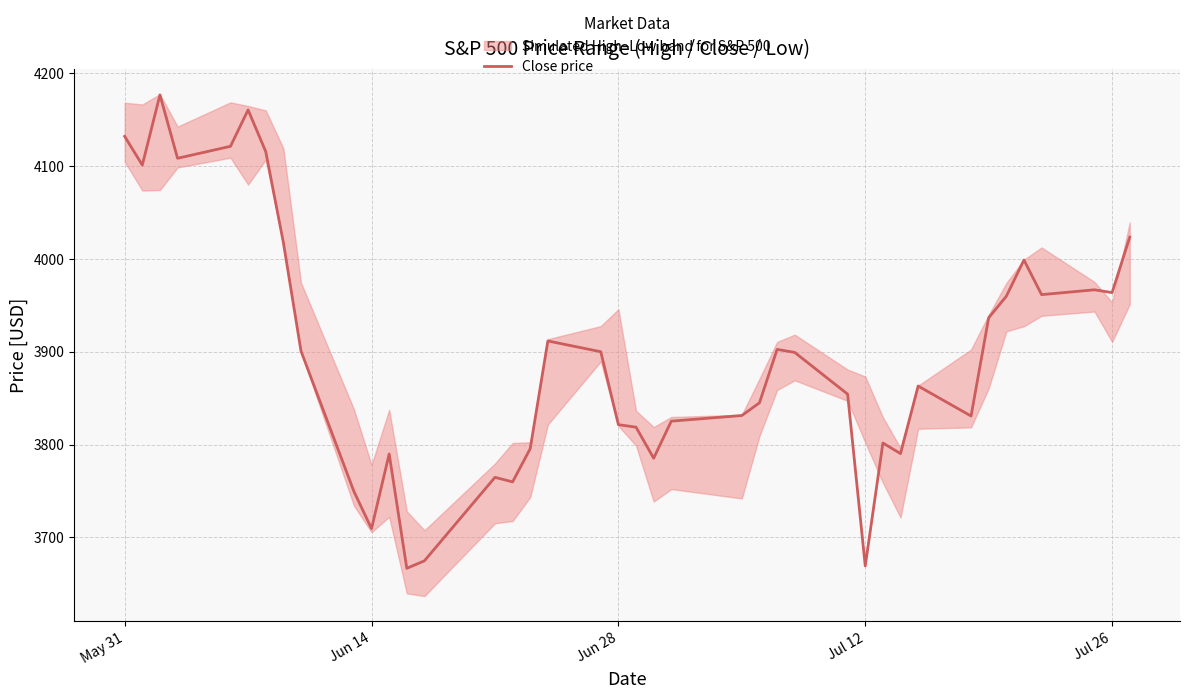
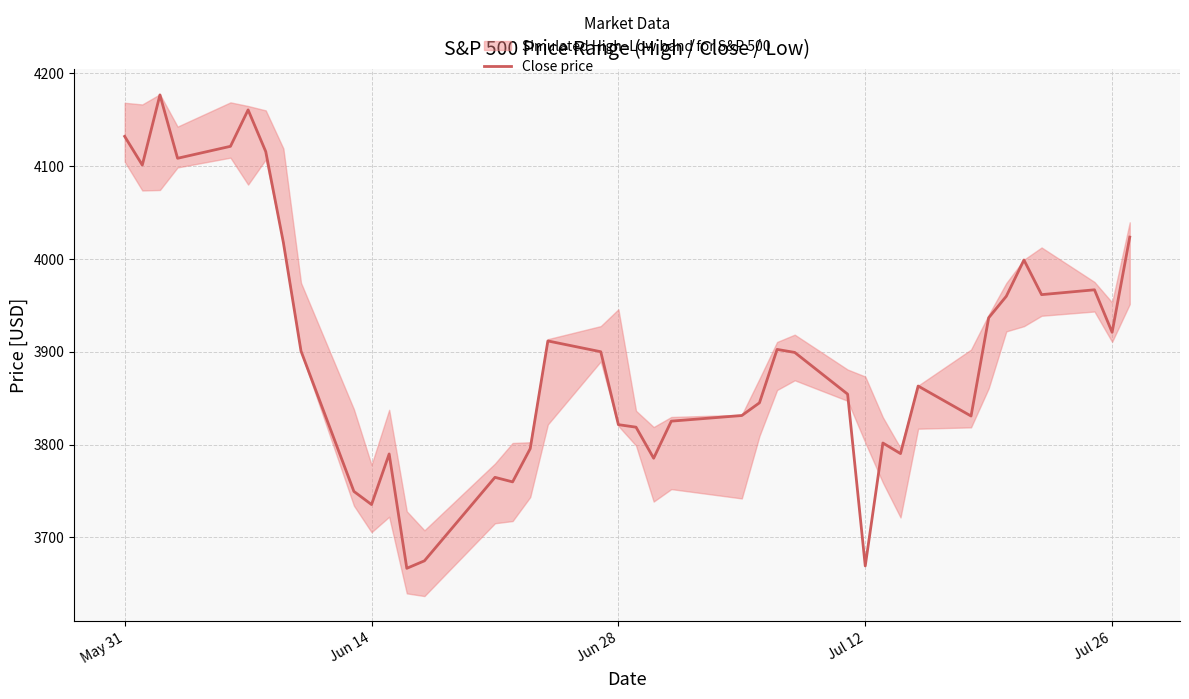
Close price, Jun 14: 3710 -> 3740
Close price, Jul 26: 3960 -> 3920
